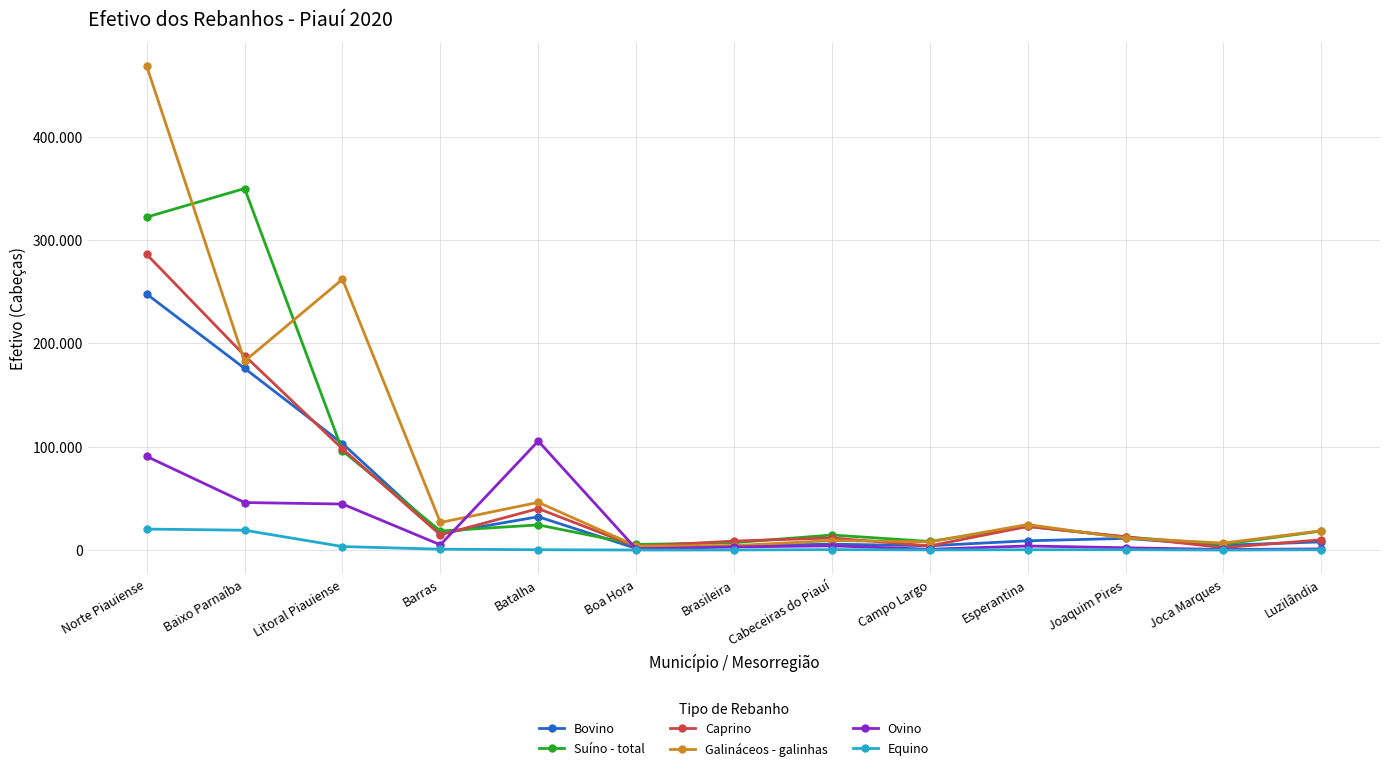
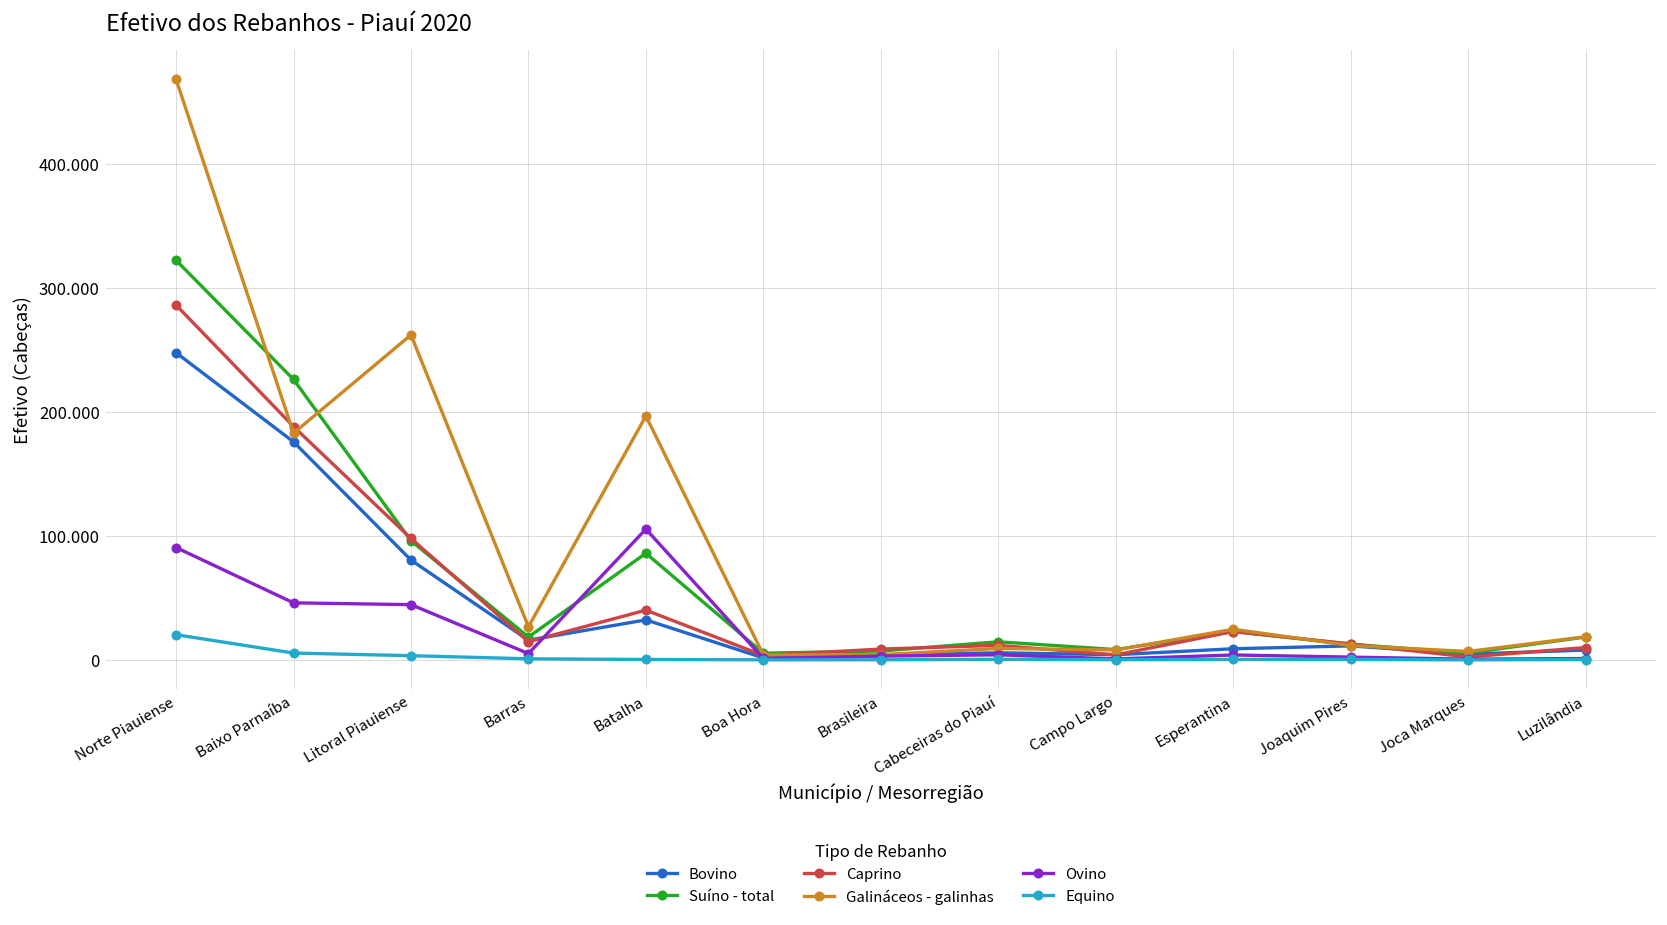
Suíno - total, Baixo Parnaíba: 350 -> 226
Equino, Baixo Parnaíba: 19 -> 6
Bovino, Litoral Piauiense: 103 -> 80
Suíno - total, Batalha: 24 -> 86
Galináceos - galinhas, Batalha: 46 -> 197
